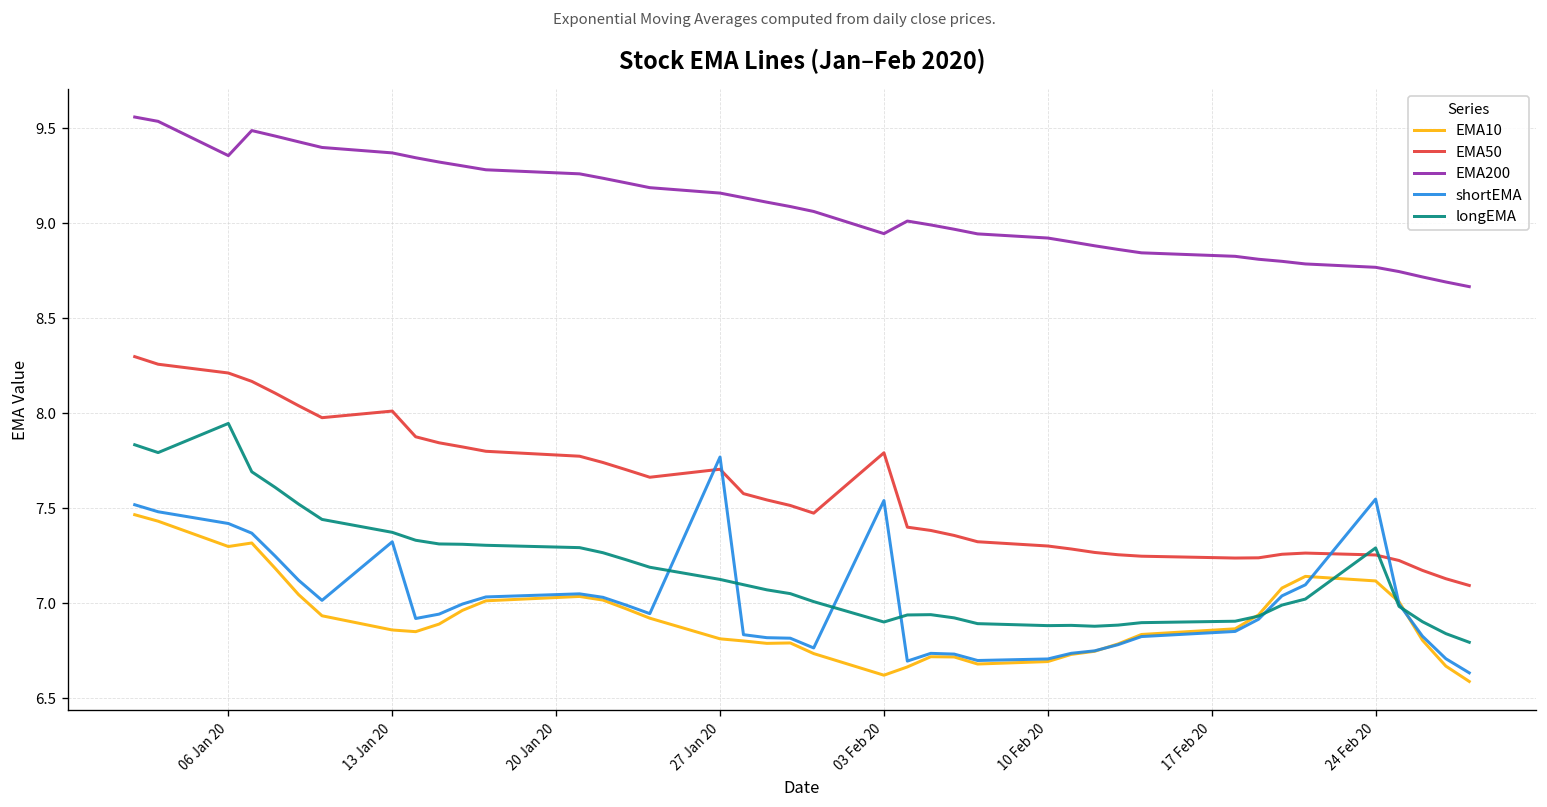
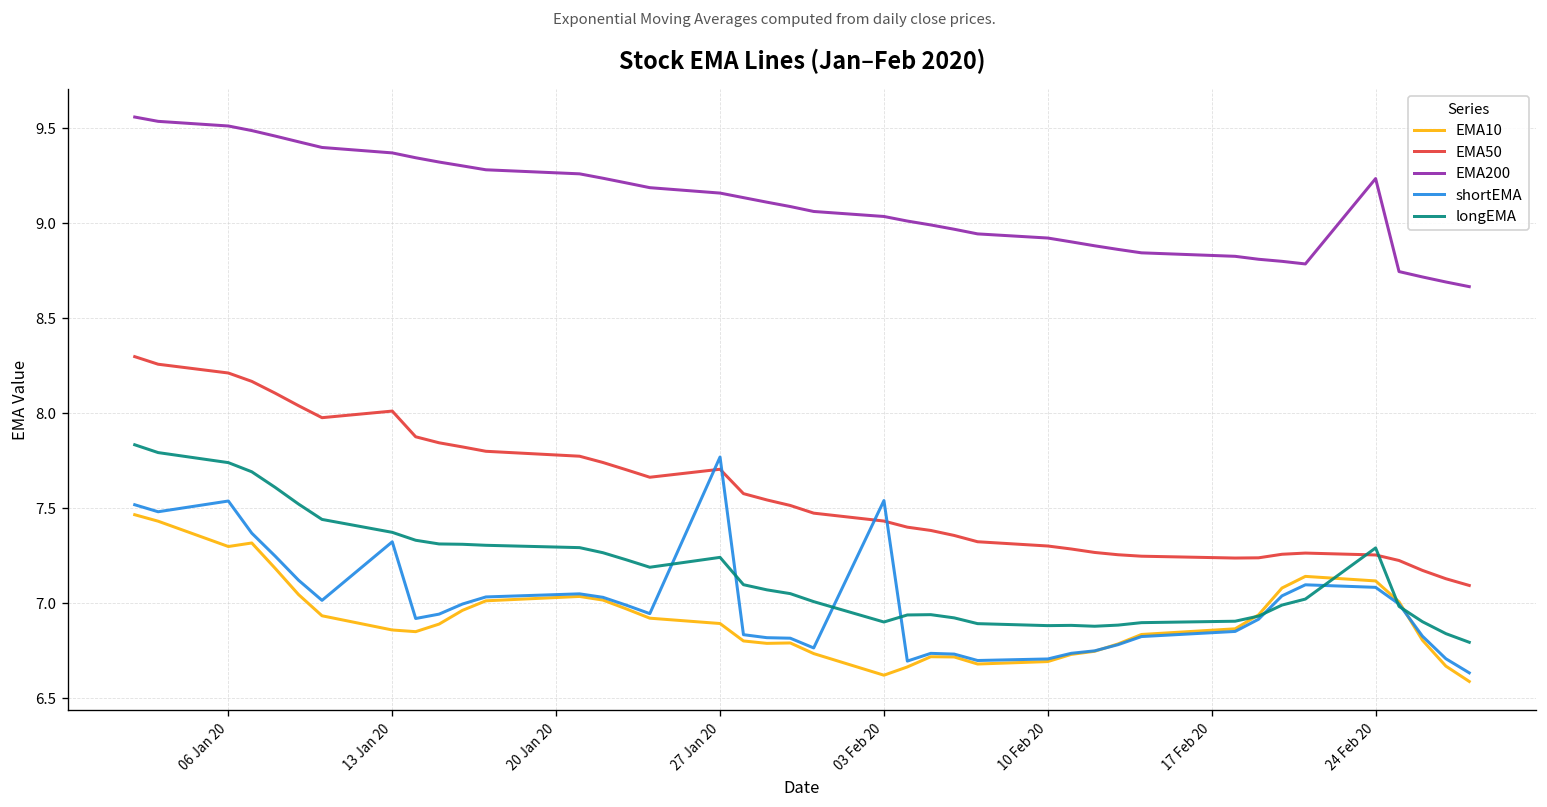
EMA200, 06 Jan 20: 9.35 -> 9.51
shortEMA, 06 Jan 20: 7.42 -> 7.54
longEMA, 06 Jan 20: 7.94 -> 7.74
EMA10, 27 Jan 20: 6.81 -> 6.89
longEMA, 27 Jan 20: 7.12 -> 7.24
EMA50, 03 Feb 20: 7.79 -> 7.43
EMA200, 03 Feb 20: 8.94 -> 9.03
EMA200, 24 Feb 20: 8.76 -> 9.23
shortEMA, 24 Feb 20: 7.55 -> 7.08
